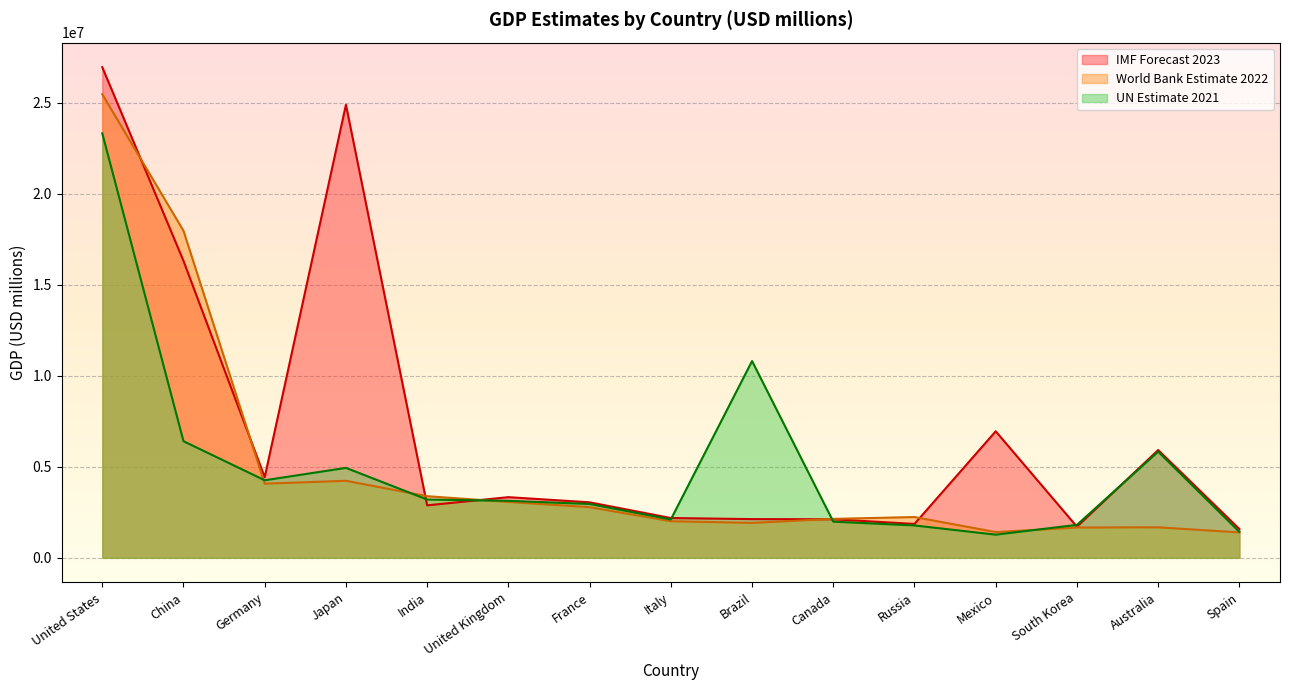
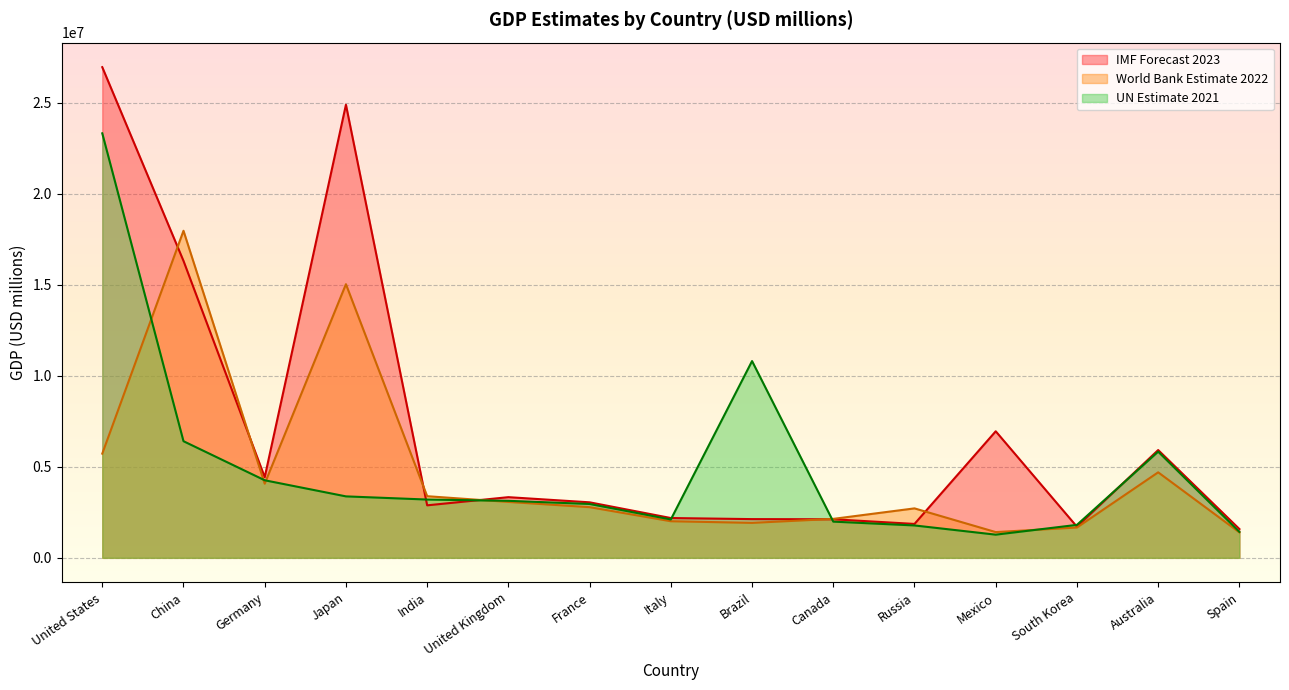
World Bank Estimate 2022, United States: 25500000 -> 5700000
World Bank Estimate 2022, Japan: 4200000 -> 15000000
UN Estimate 2021, Japan: 4900000 -> 3400000
World Bank Estimate 2022, Russia: 2200000 -> 2700000
World Bank Estimate 2022, Australia: 1700000 -> 4700000
